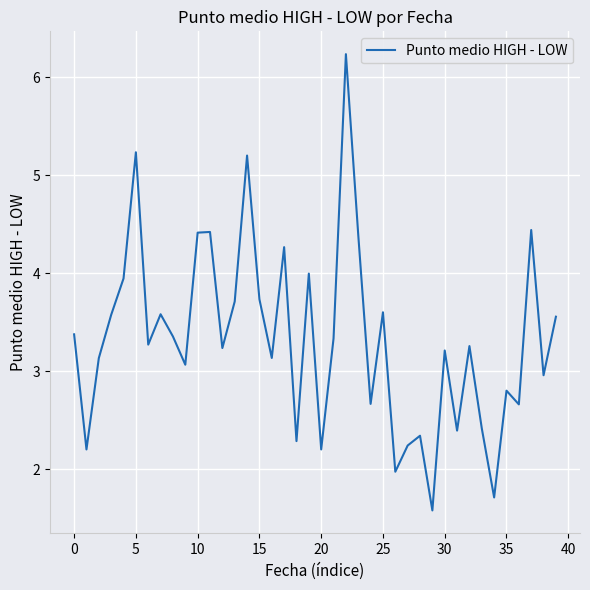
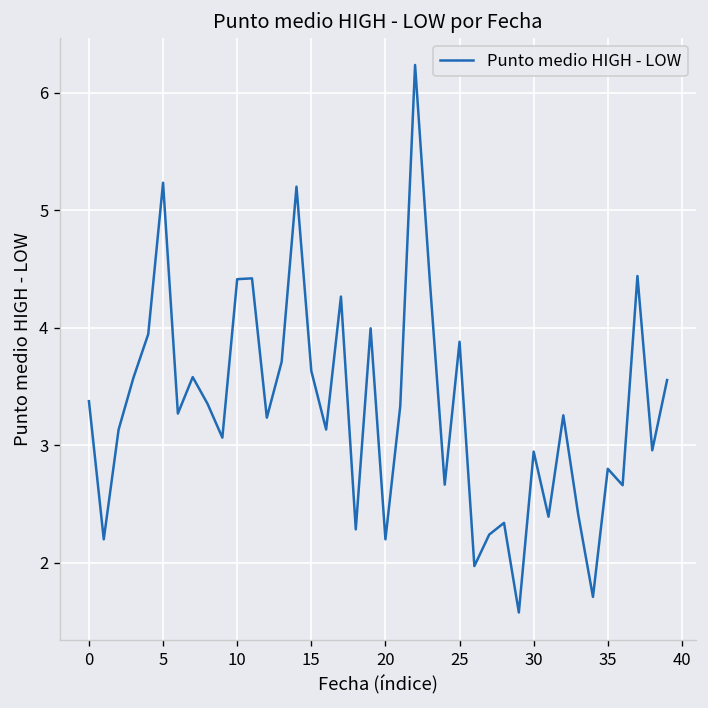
15: 3.7 -> 3.6
25: 3.6 -> 3.9
30: 3.2 -> 2.9
